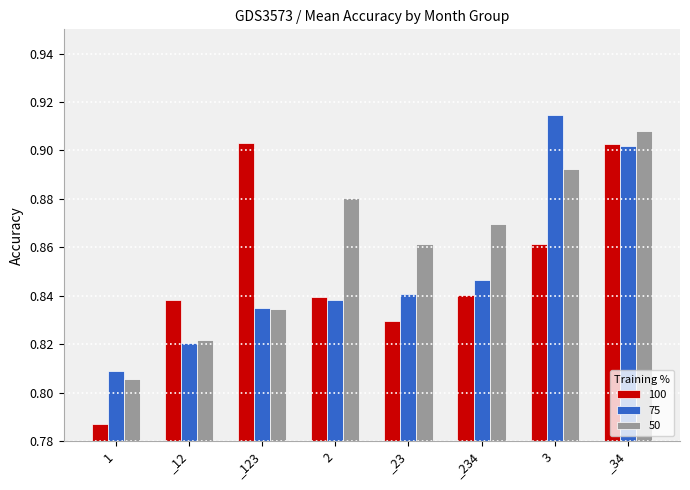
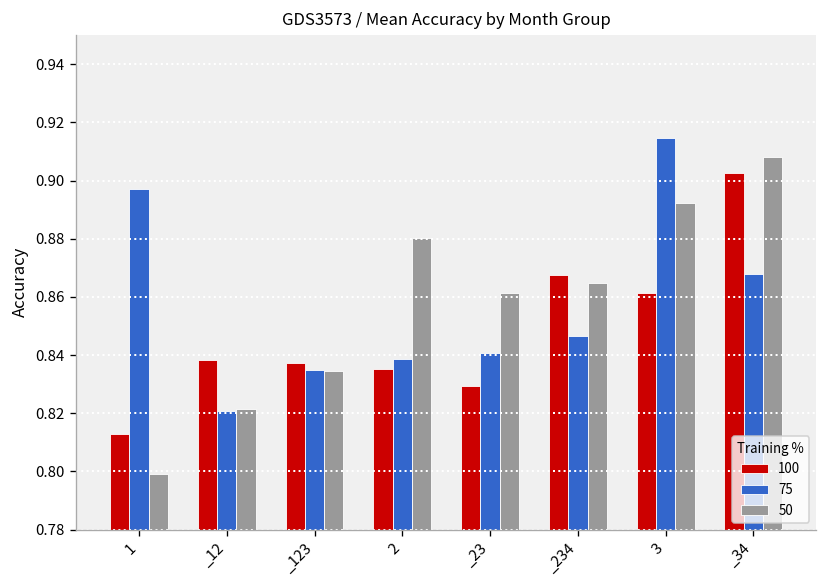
100, 1: 0.787 -> 0.813
75, 1: 0.809 -> 0.897
50, 1: 0.806 -> 0.799
100, _123: 0.903 -> 0.837
100, 2: 0.839 -> 0.835
100, _234: 0.840 -> 0.867
50, _234: 0.870 -> 0.865
75, _34: 0.902 -> 0.868
